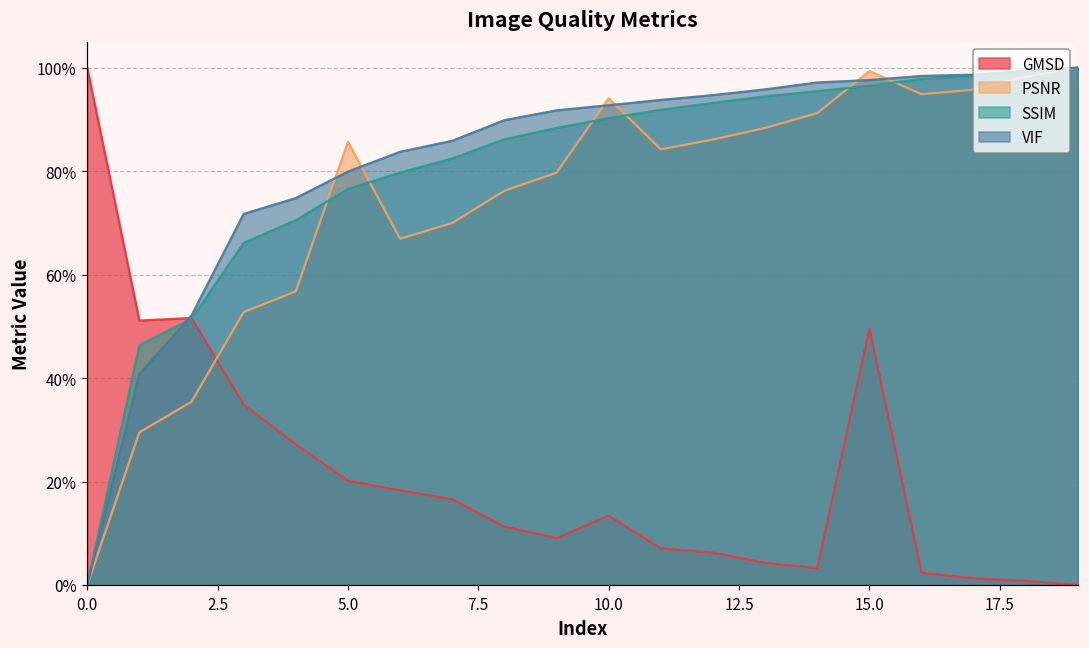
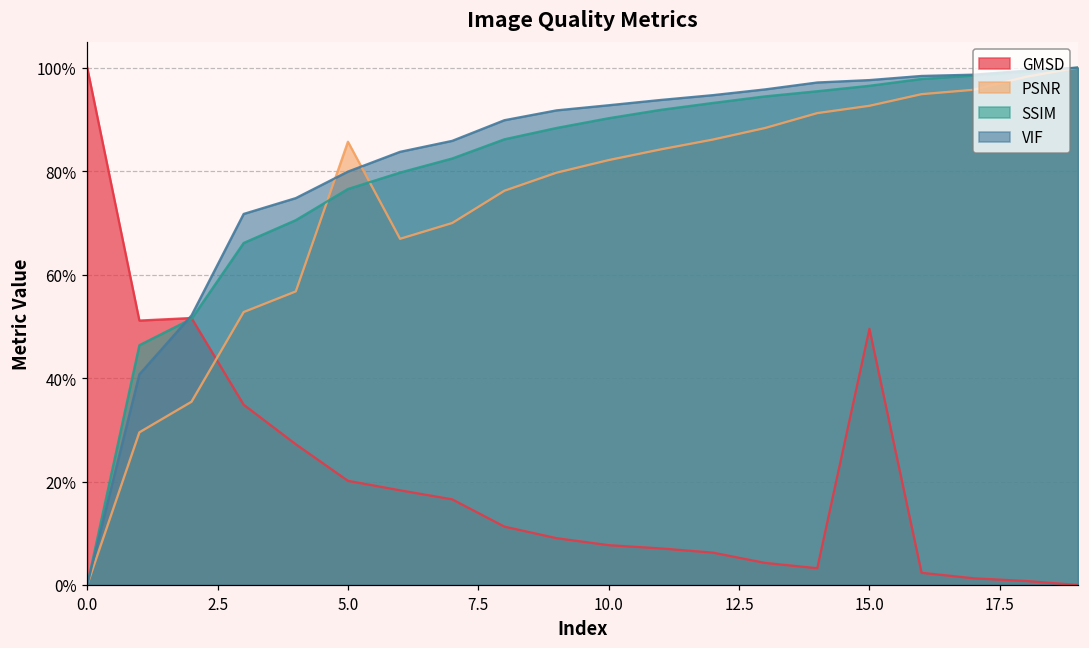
GMSD, 10.0: 13% -> 8%
PSNR, 10.0: 94% -> 82%
PSNR, 15.0: 99% -> 93%
